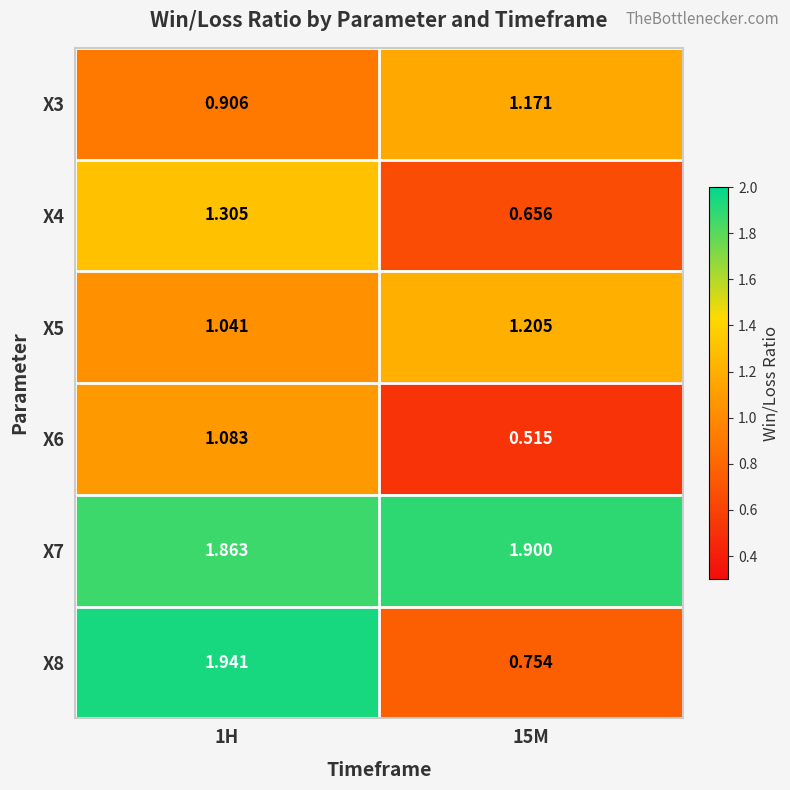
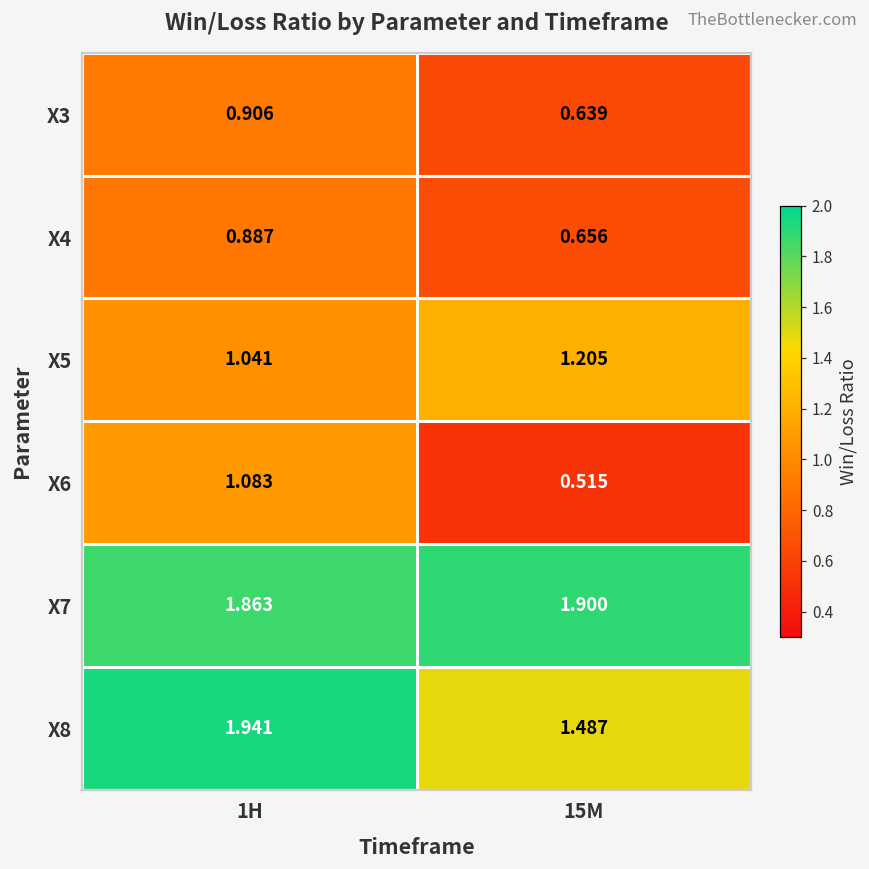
X3, 15M: 1.171 -> 0.639
X4, 1H: 1.305 -> 0.887
X8, 15M: 0.754 -> 1.487
